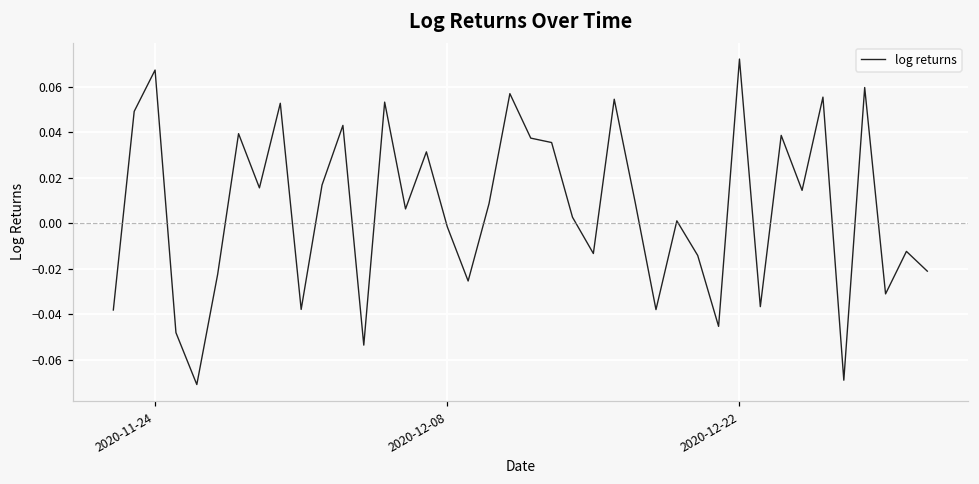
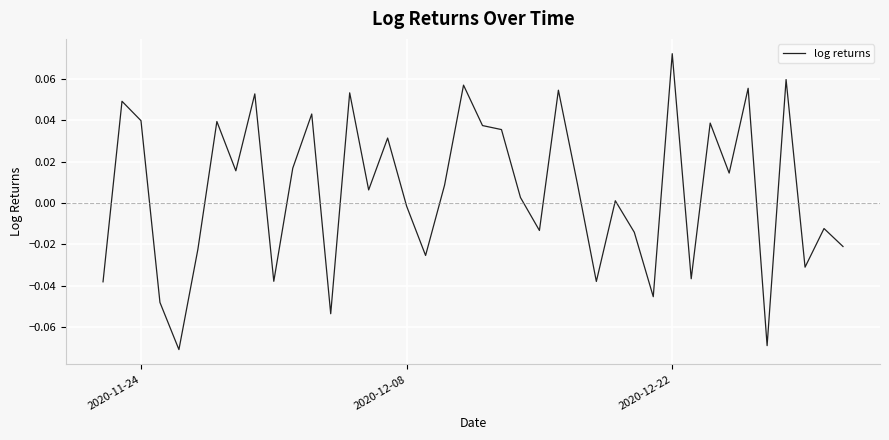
2020-11-24: 0.067 -> 0.040
